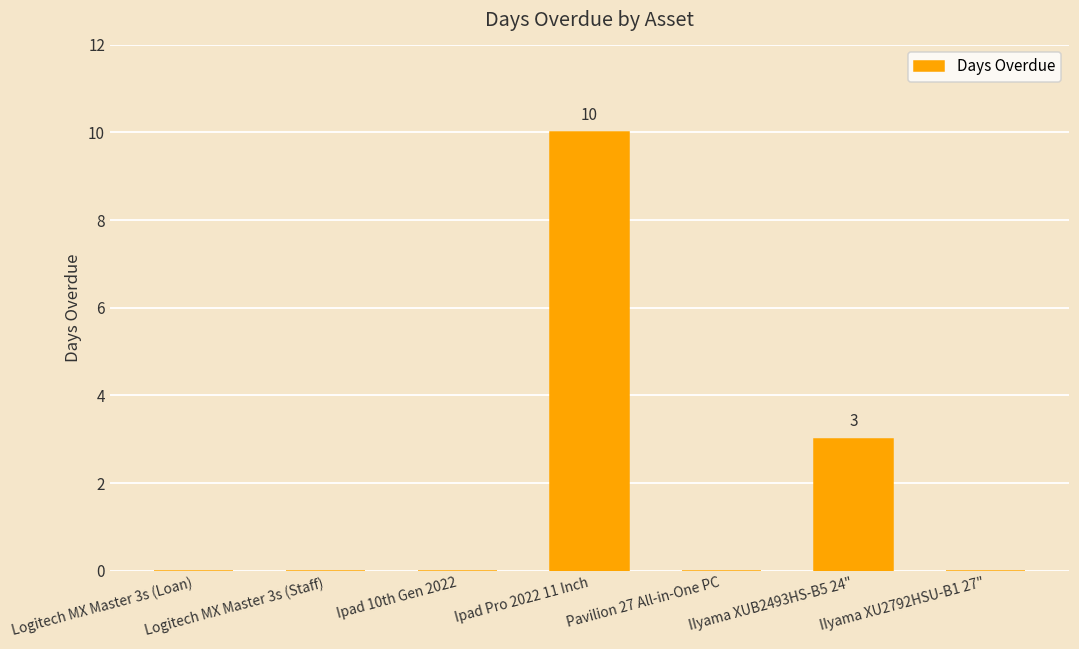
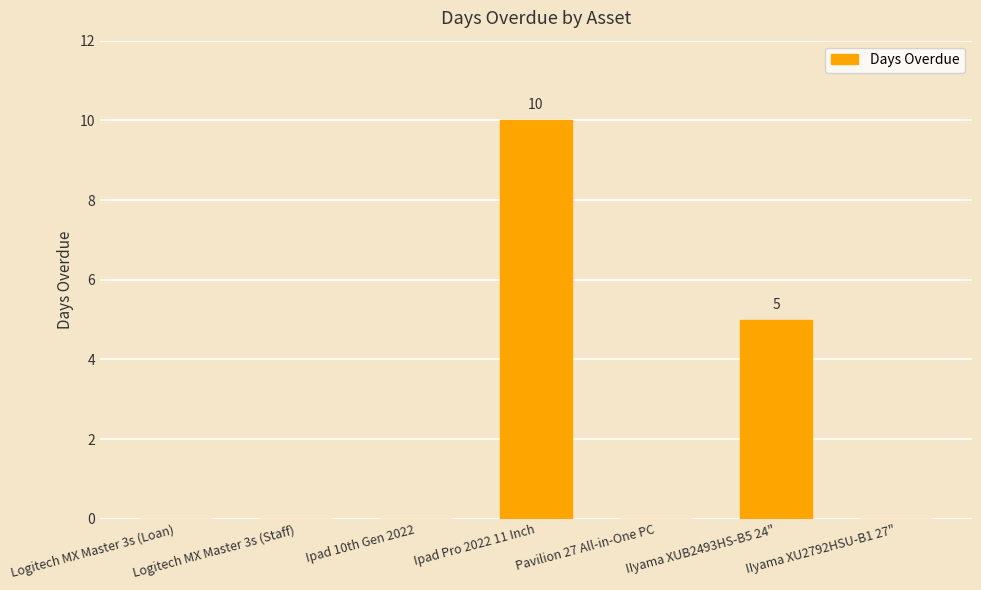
IIyama XUB2493HS-B5 24": 3 -> 5
